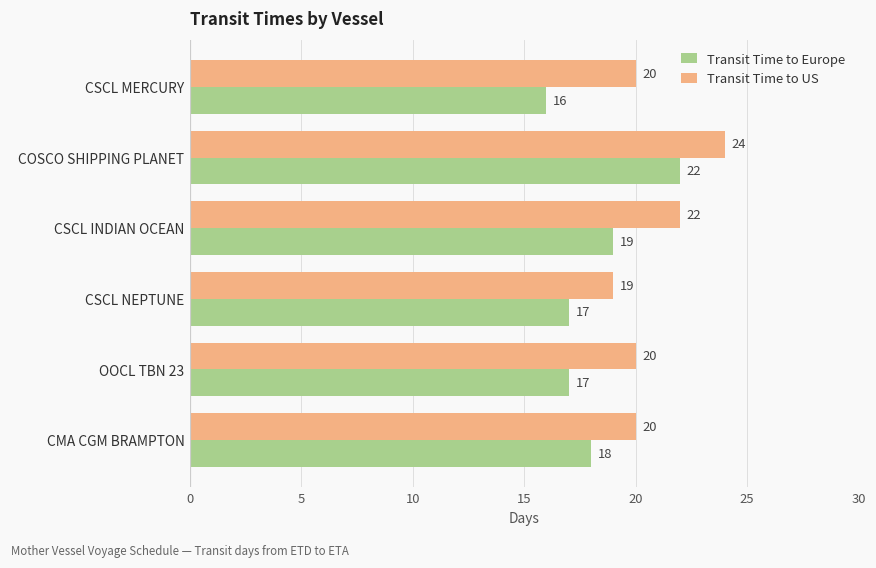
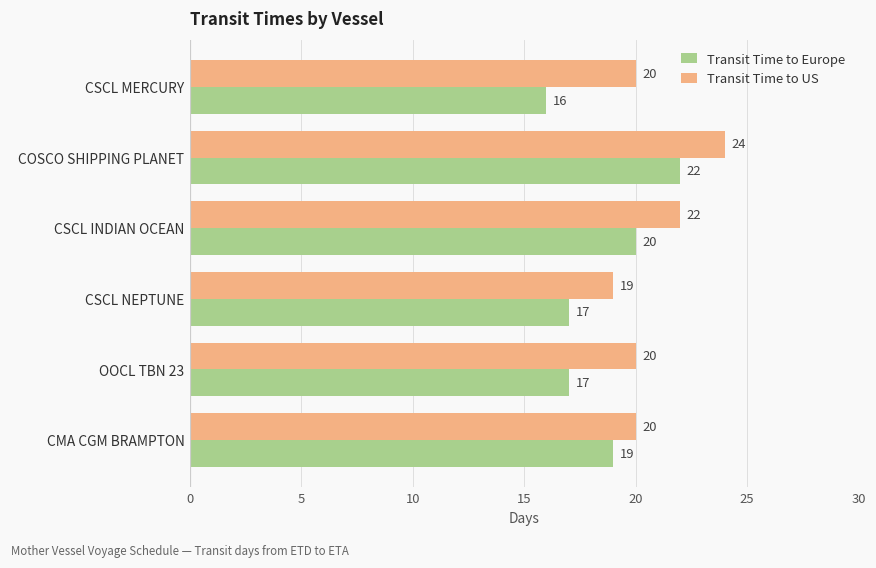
Transit Time to Europe, CSCL INDIAN OCEAN: 19 -> 20
Transit Time to Europe, CMA CGM BRAMPTON: 18 -> 19
